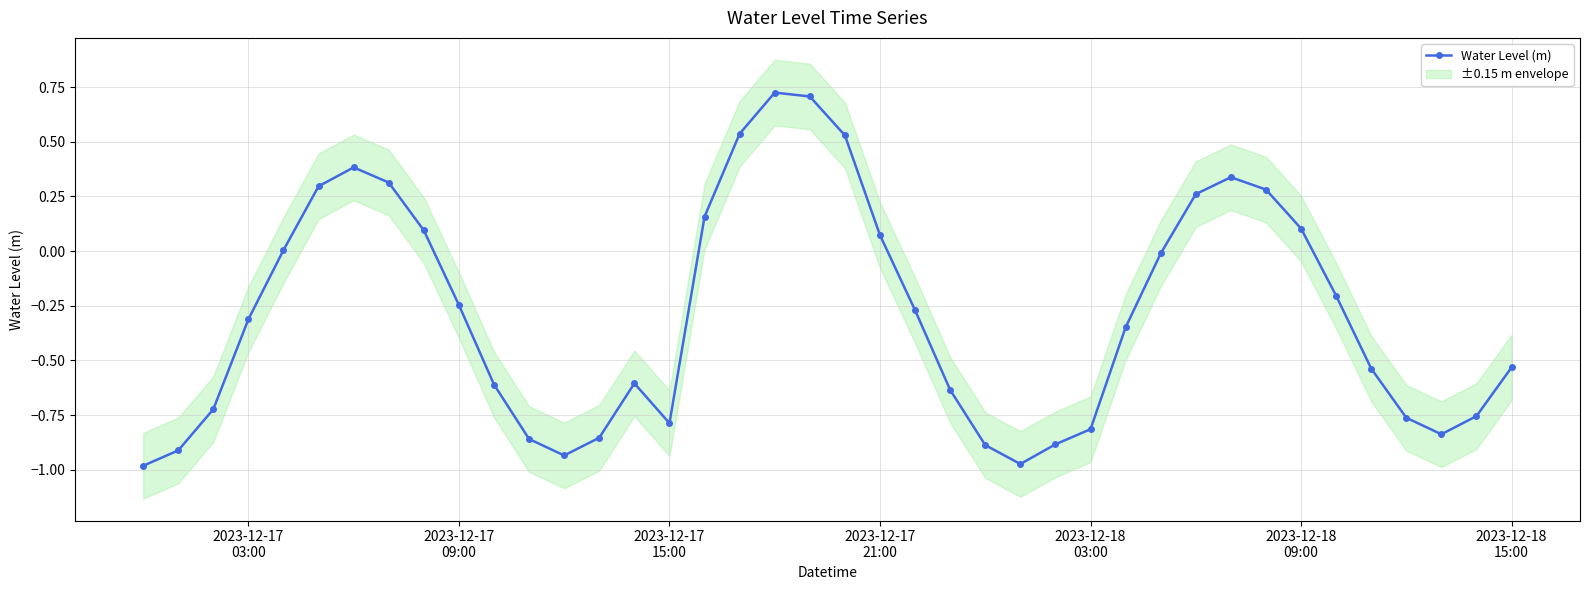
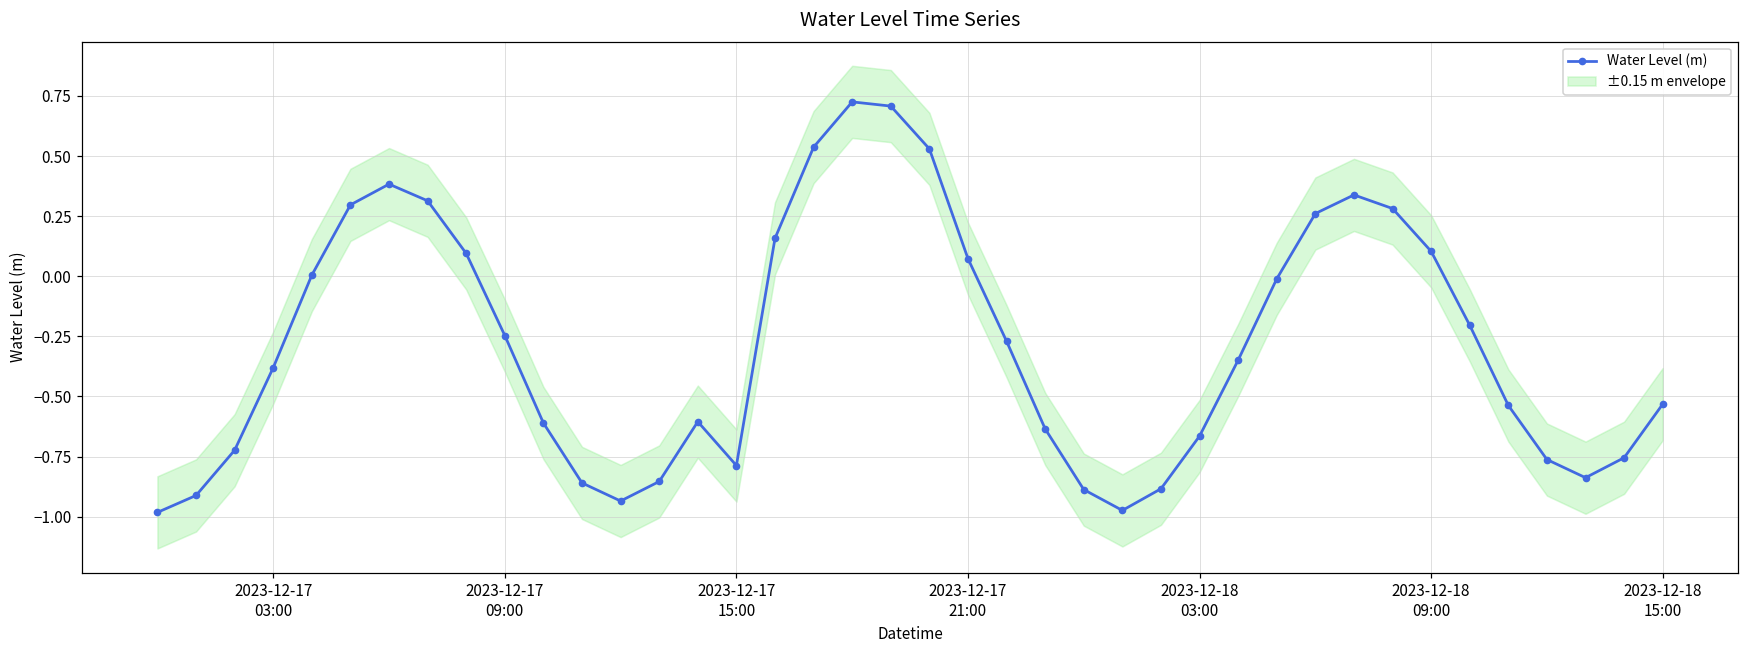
Water Level (m), 2023-12-17 03:00: -0.31 -> -0.38
Water Level (m), 2023-12-18 03:00: -0.81 -> -0.66
